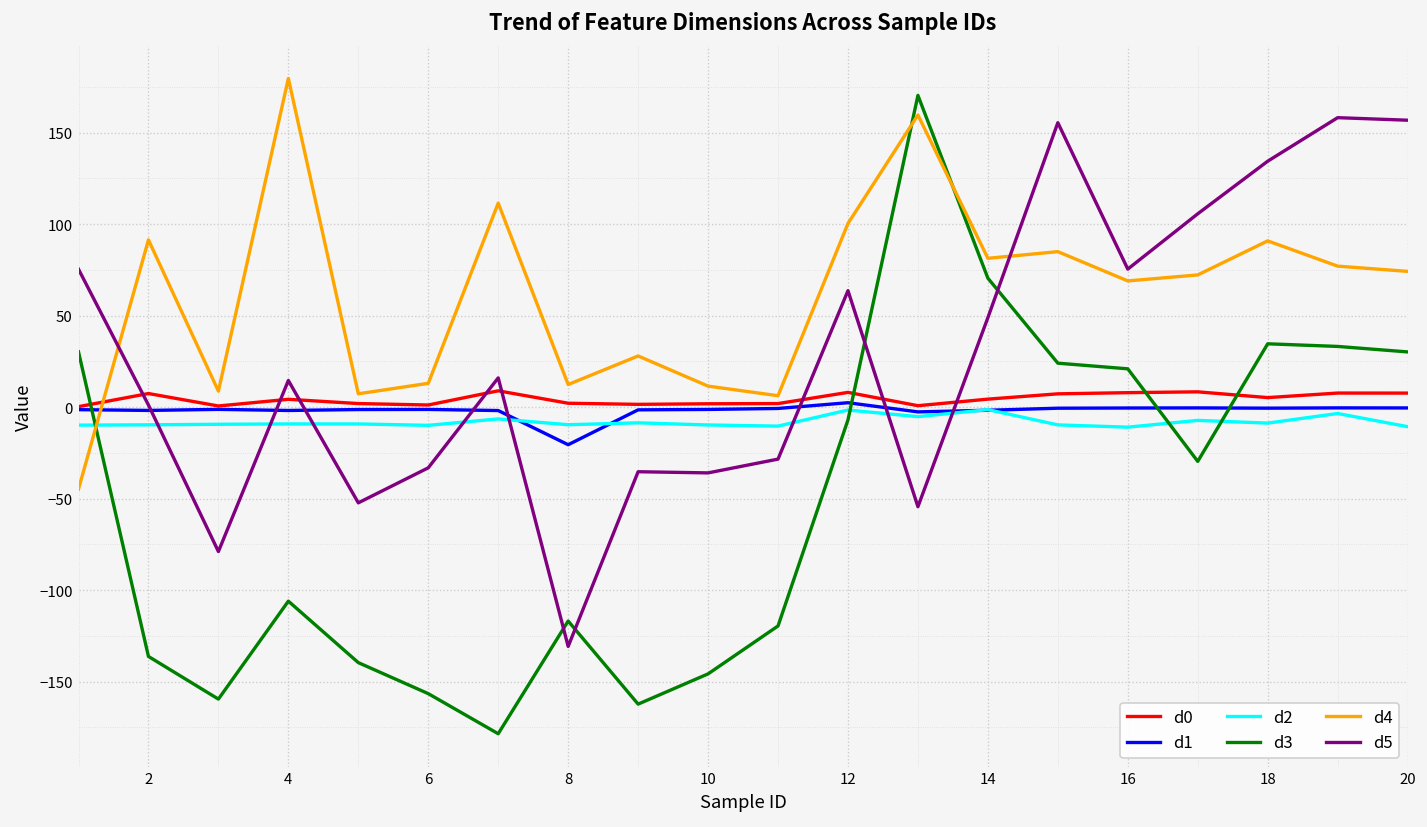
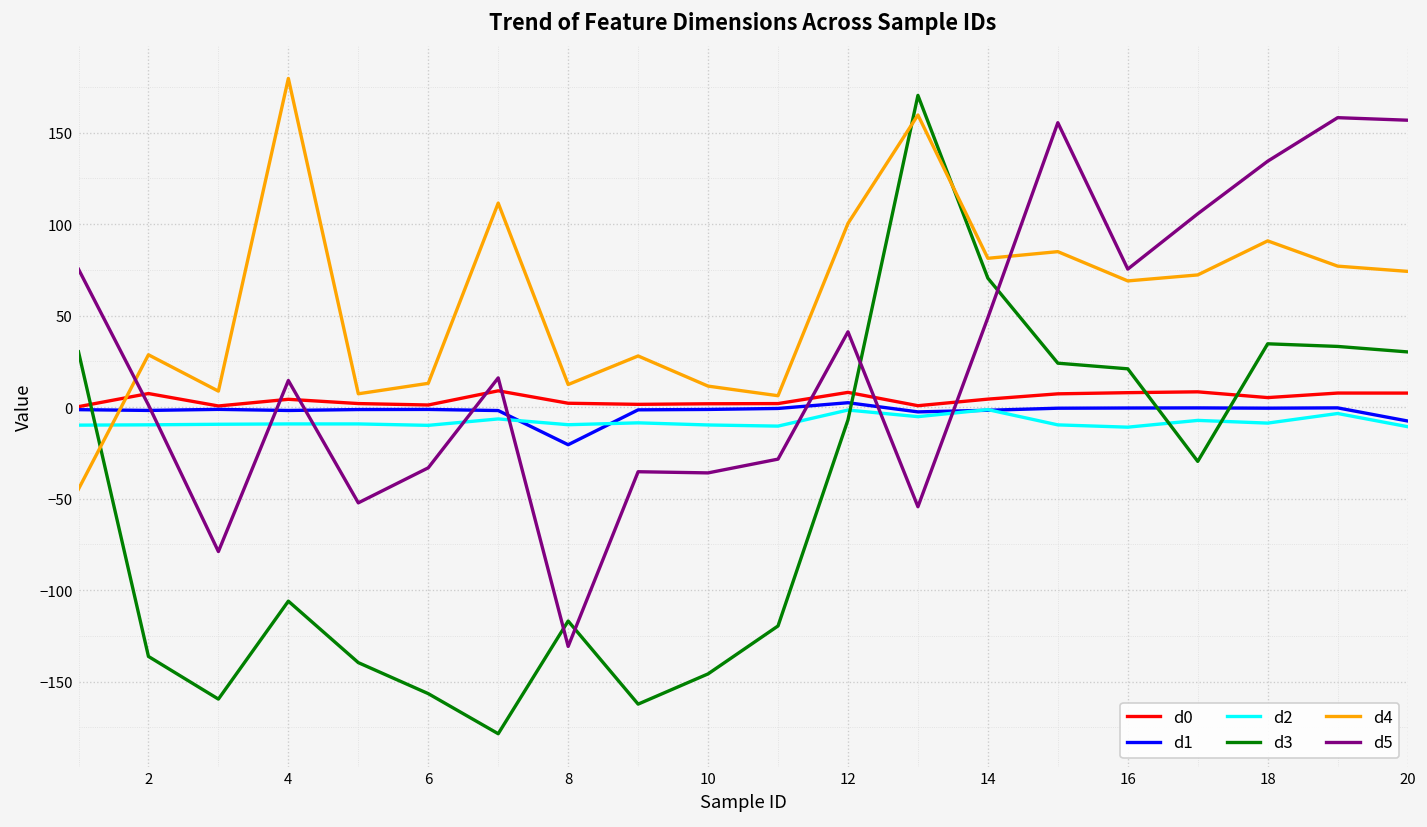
d4, 2: 91 -> 29
d5, 12: 64 -> 41
d1, 20: 0 -> -8
